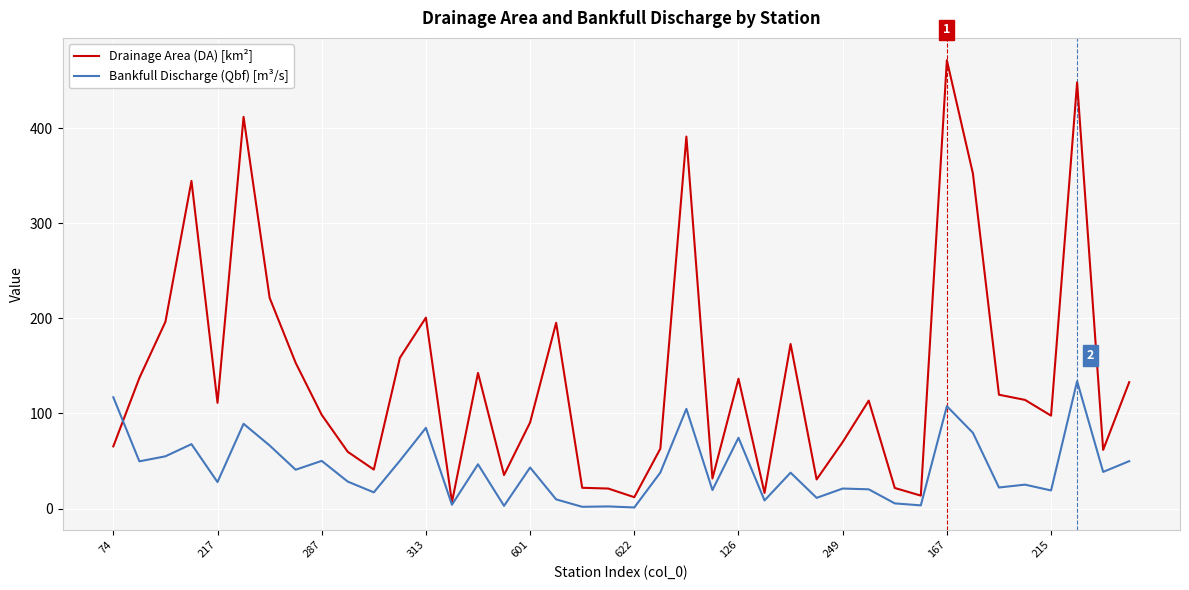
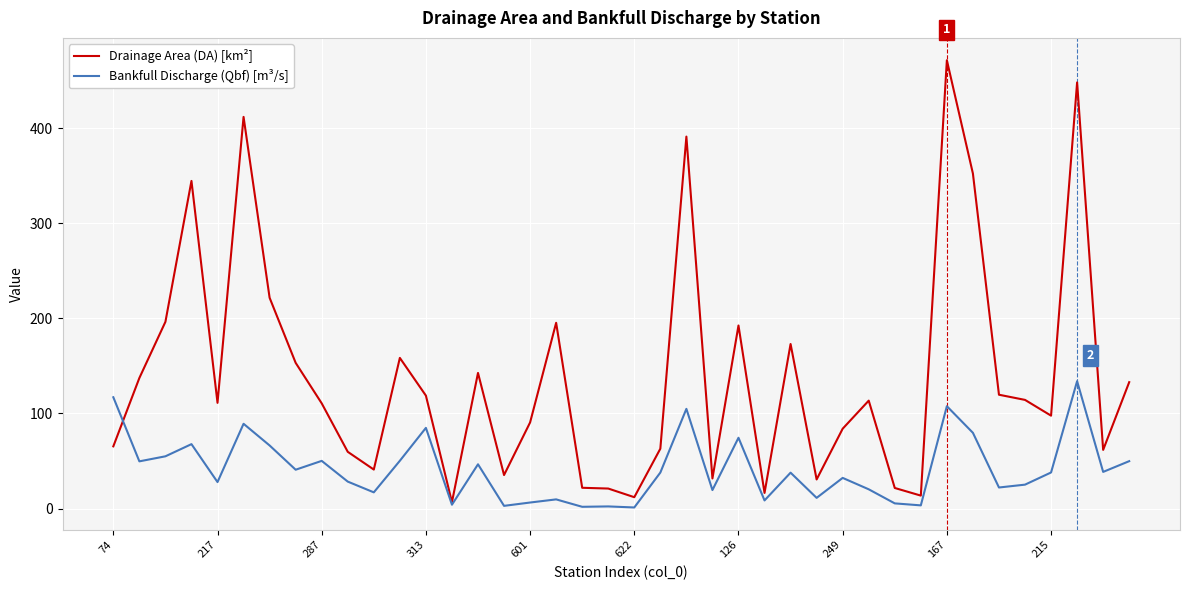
Drainage Area (DA) [km²], 287: 100 -> 110
Drainage Area (DA) [km²], 313: 200 -> 120
Bankfull Discharge (Qbf) [m³/s], 601: 40 -> 10
Drainage Area (DA) [km²], 126: 140 -> 190
Drainage Area (DA) [km²], 249: 70 -> 80
Bankfull Discharge (Qbf) [m³/s], 249: 20 -> 30
Bankfull Discharge (Qbf) [m³/s], 215: 20 -> 40
